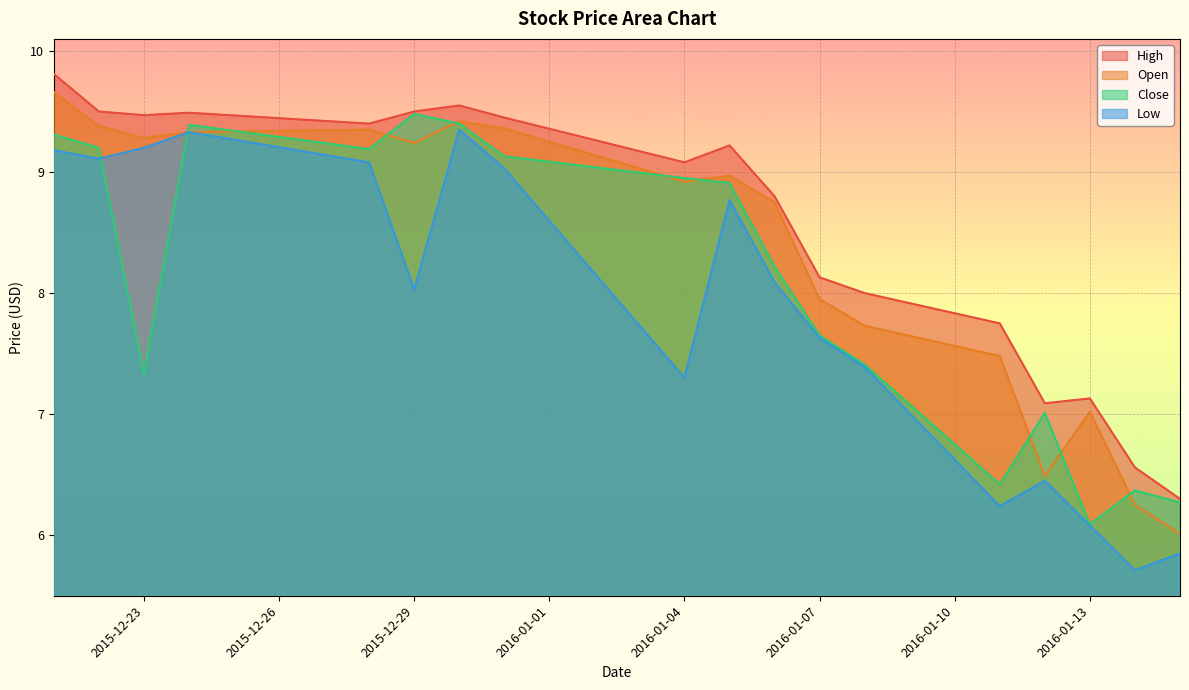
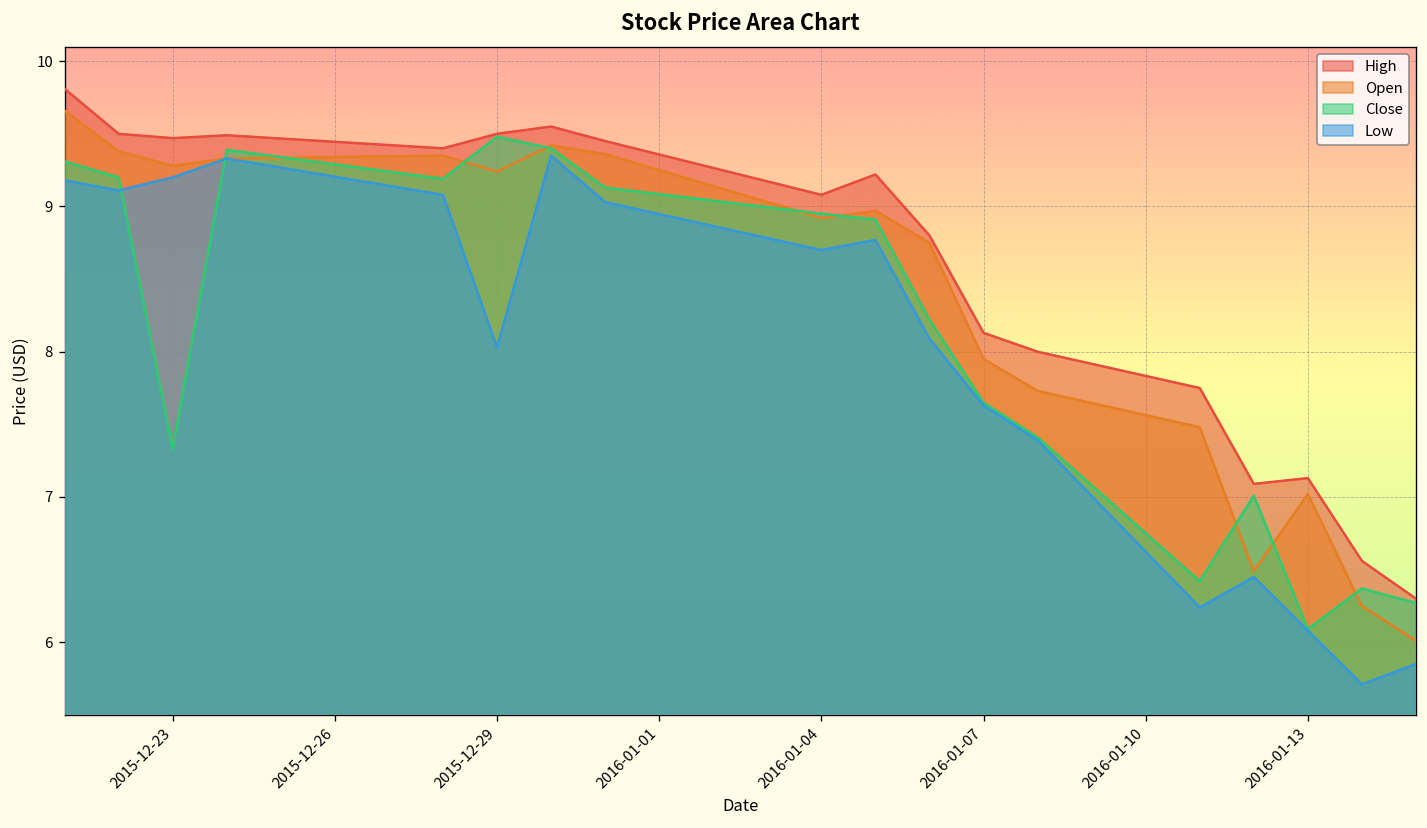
Low, 2016-01-04: 7.3 -> 8.7
